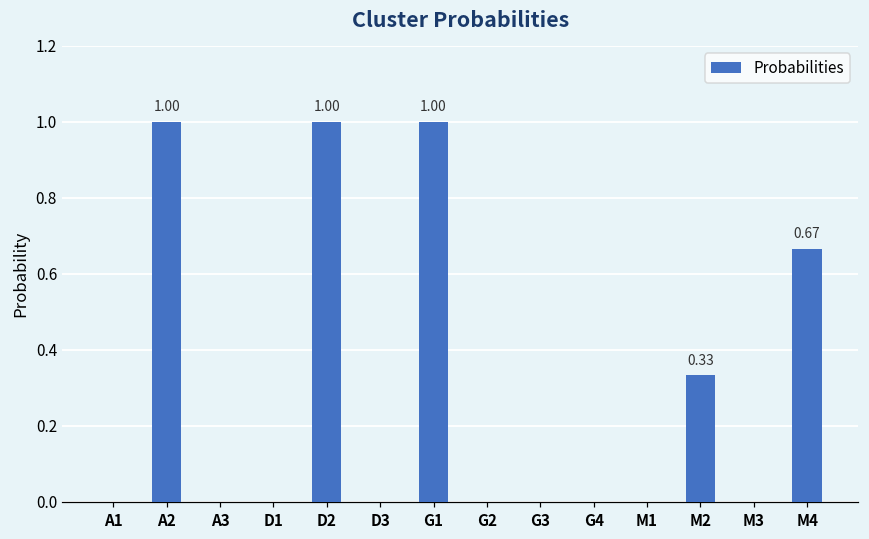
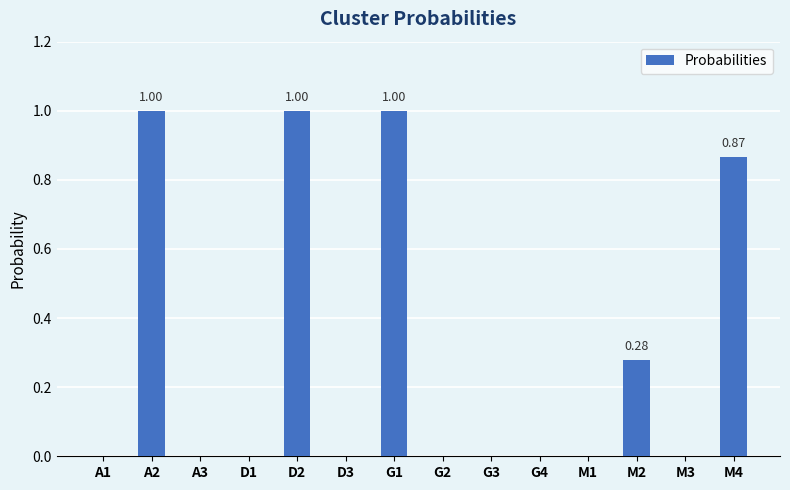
M2: 0.33 -> 0.28
M4: 0.67 -> 0.87
